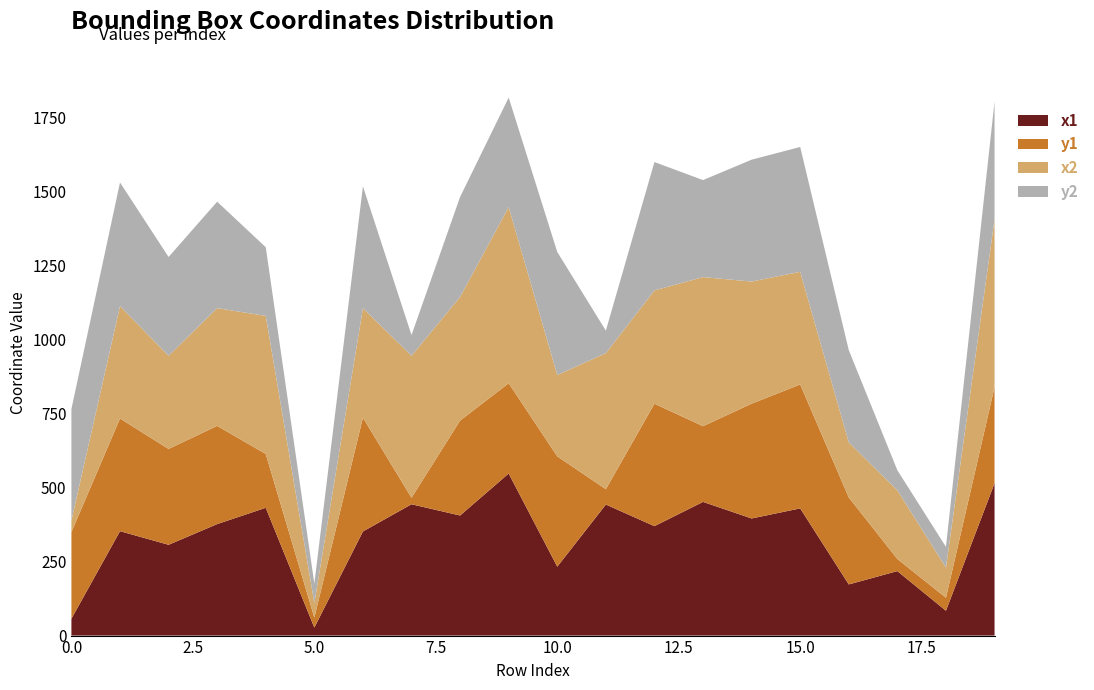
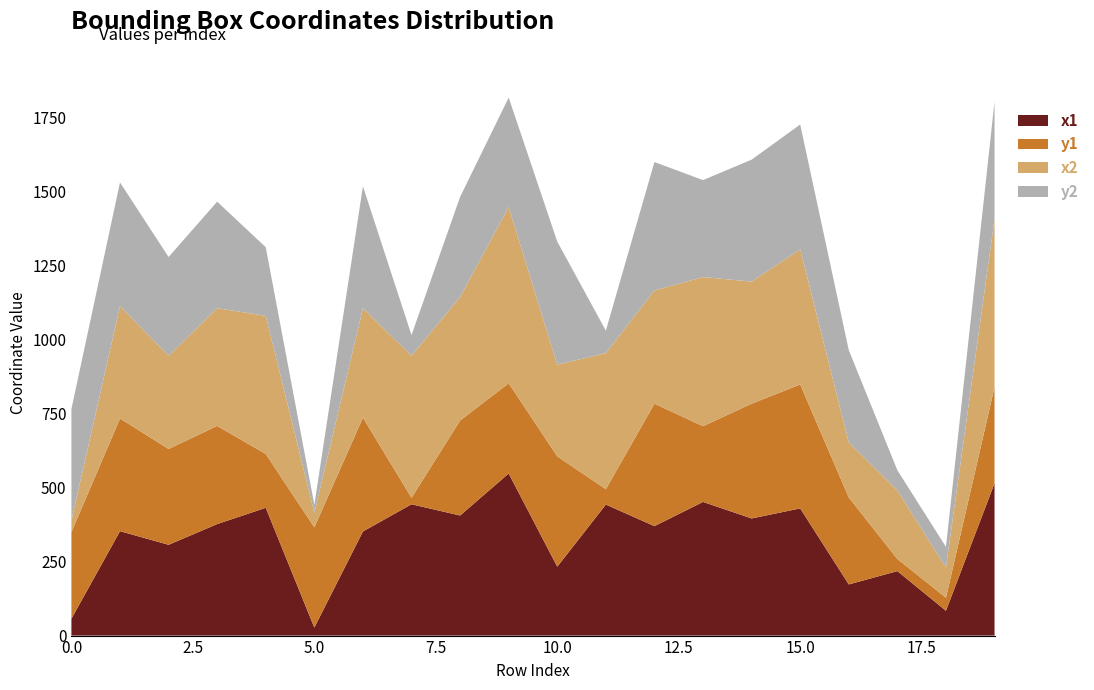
y1, 5.0: 30 -> 340
y2, 5.0: 70 -> 30
x2, 10.0: 280 -> 310
x2, 15.0: 380 -> 460
